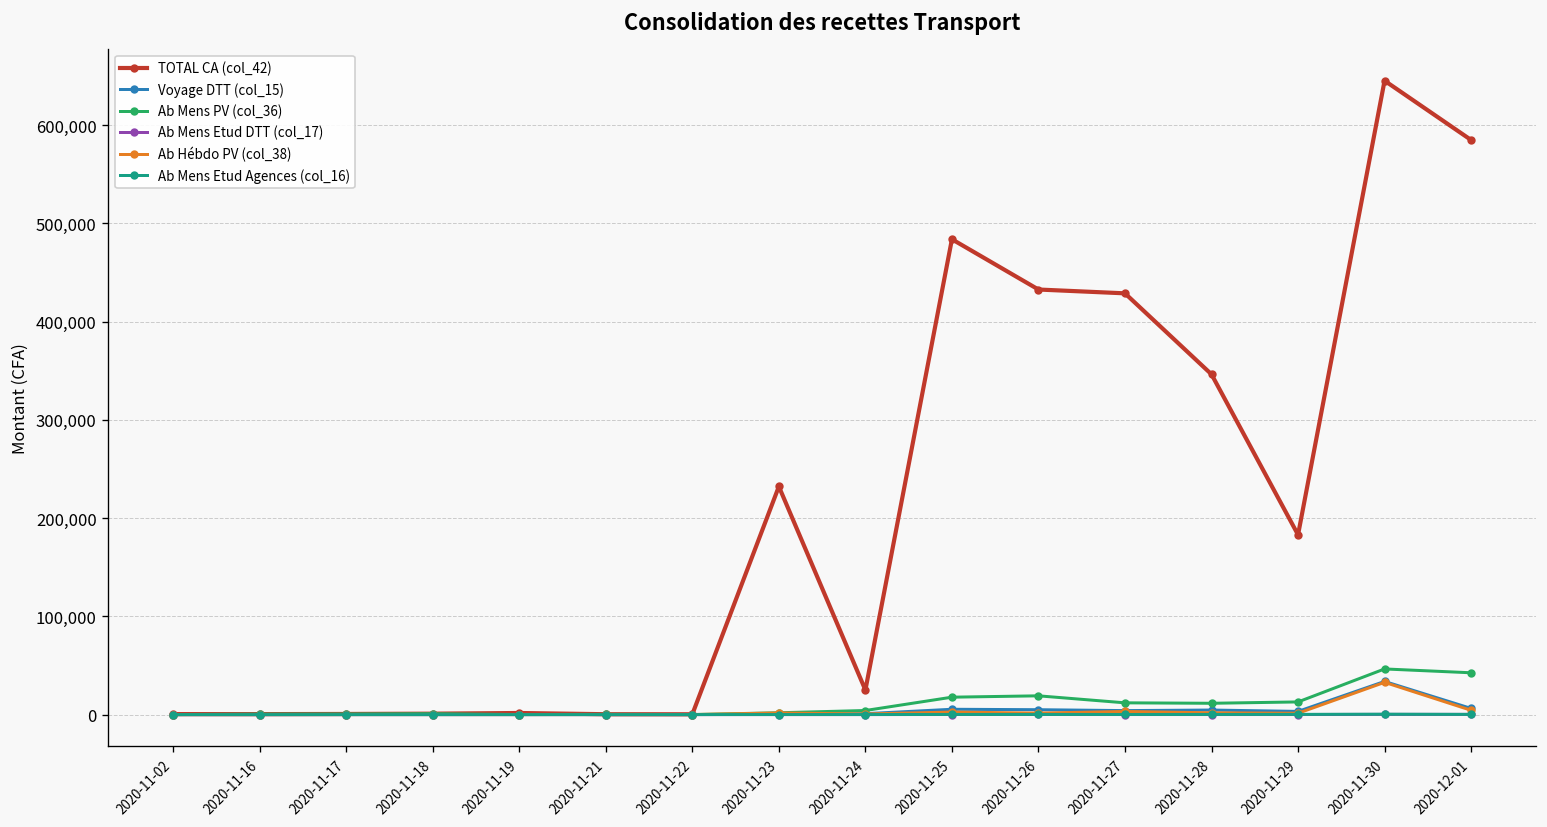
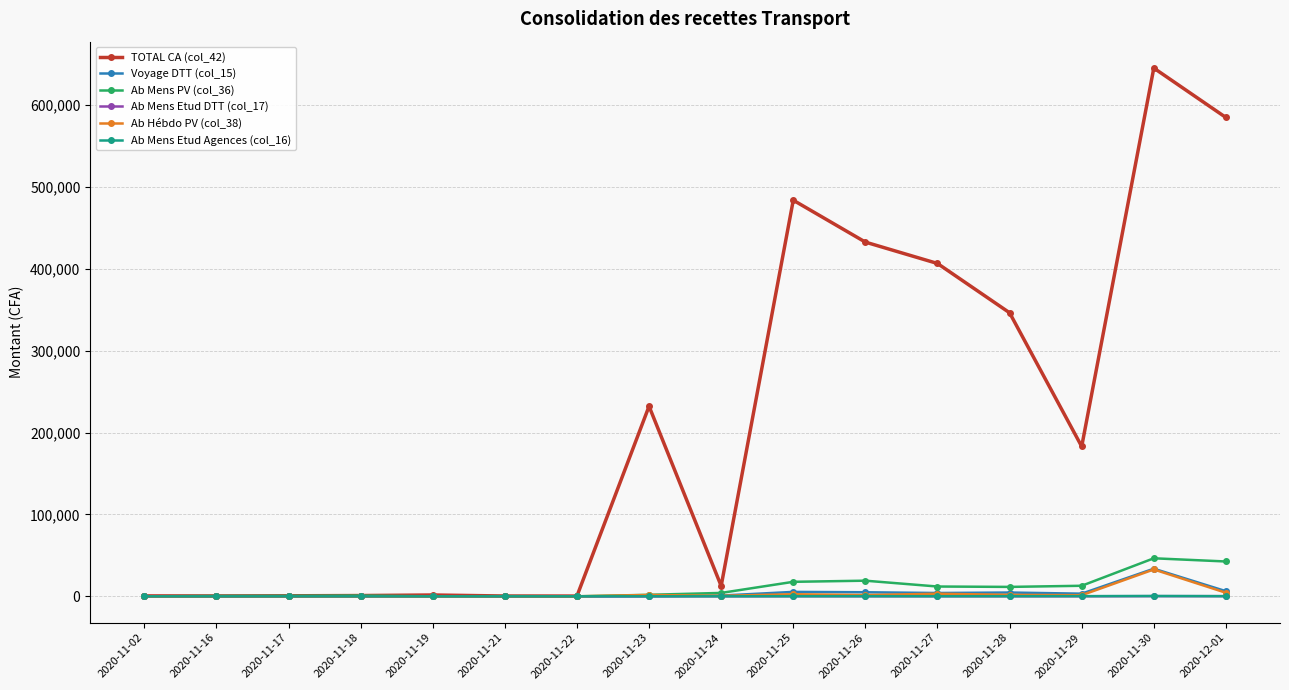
TOTAL CA (col_42), 2020-11-24: 20,000 -> 10,000
TOTAL CA (col_42), 2020-11-27: 430,000 -> 410,000
